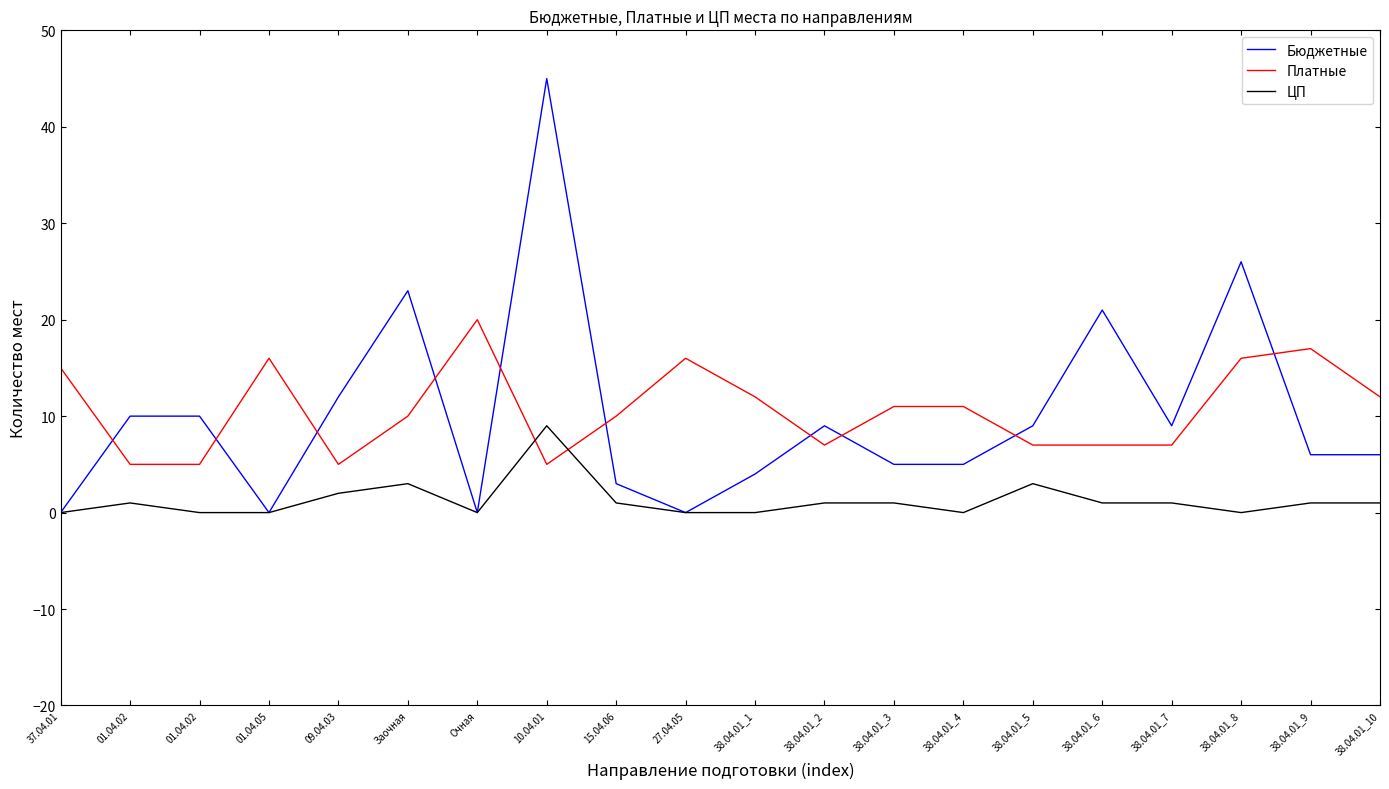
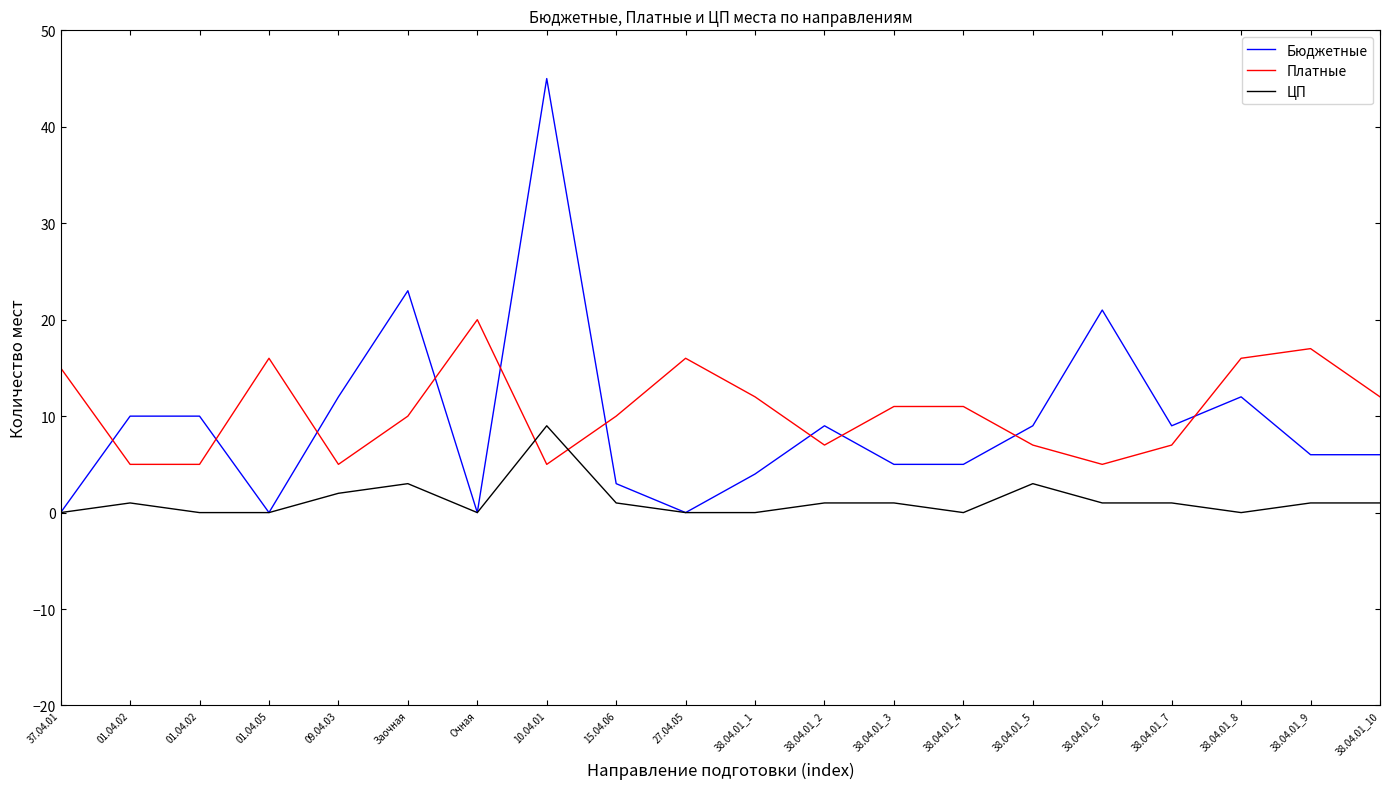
Платные, 38.04.01_6: 7 -> 5
Бюджетные, 38.04.01_8: 26 -> 12
